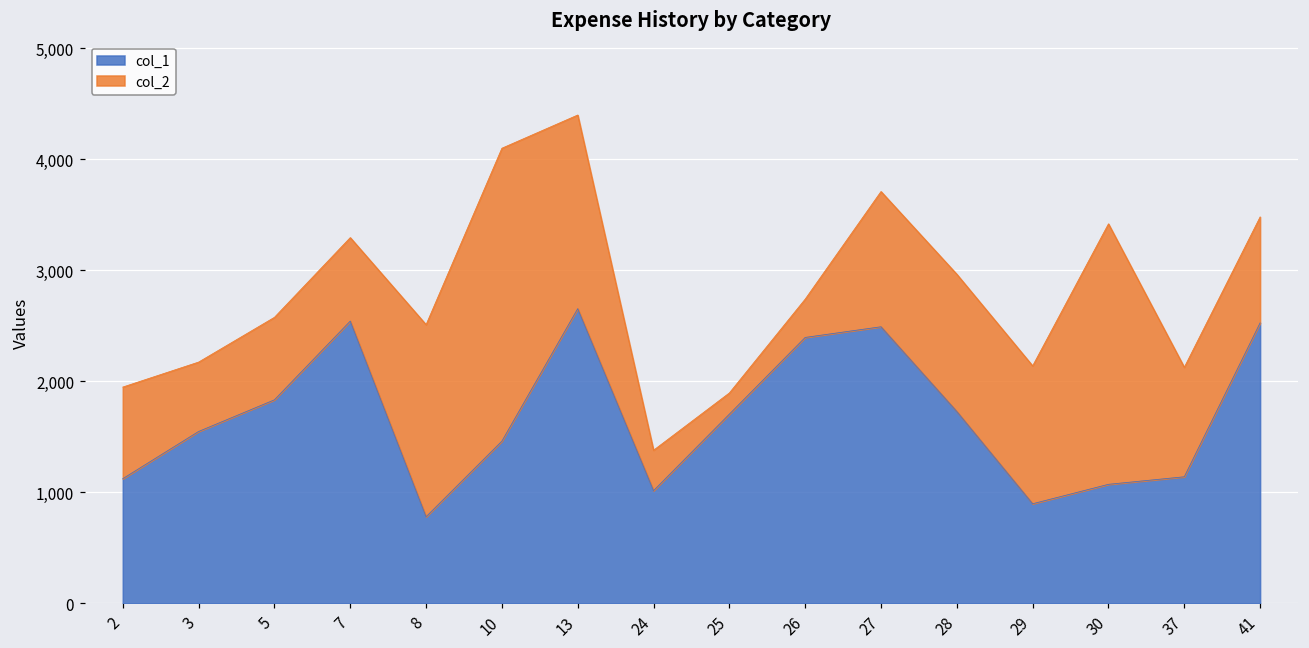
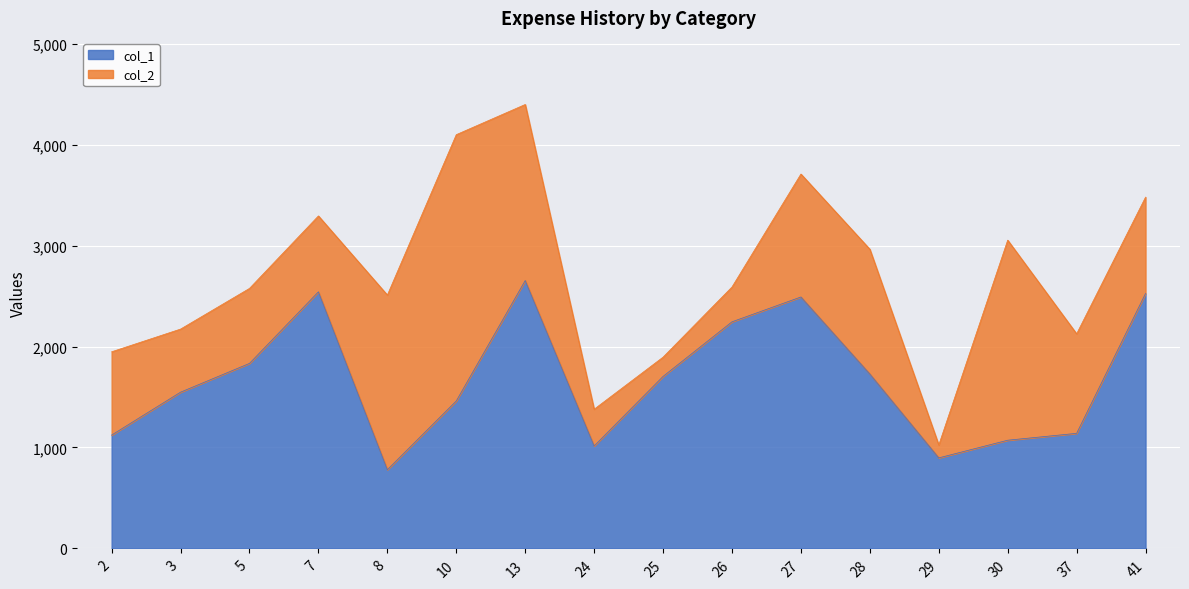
col_1, 26: 2,400 -> 2,250
col_2, 29: 1,240 -> 130
col_2, 30: 2,350 -> 1,980
